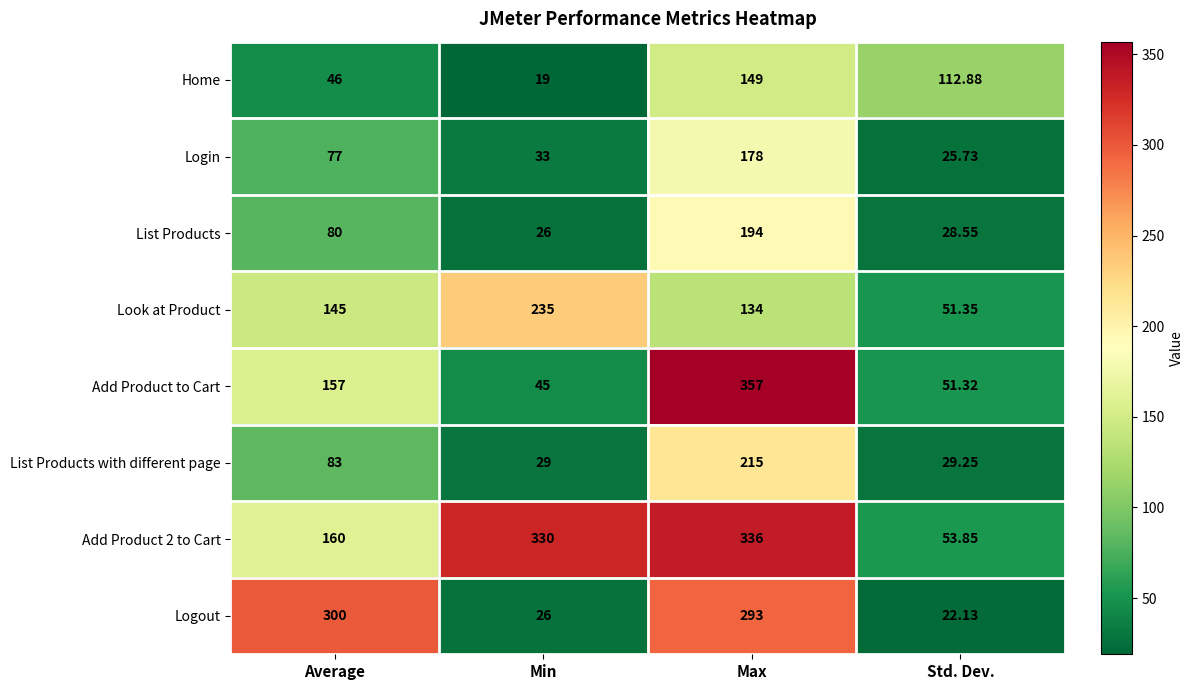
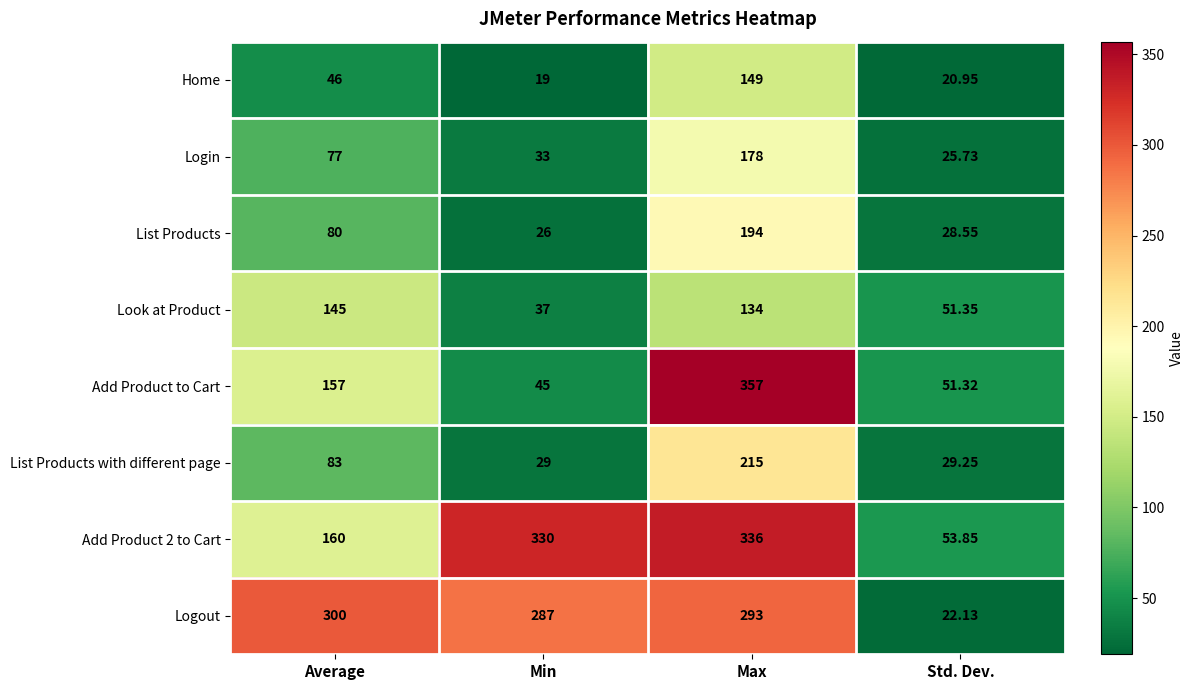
Home, Std. Dev.: 112.88 -> 20.95
Look at Product, Min: 235 -> 37
Logout, Min: 26 -> 287
